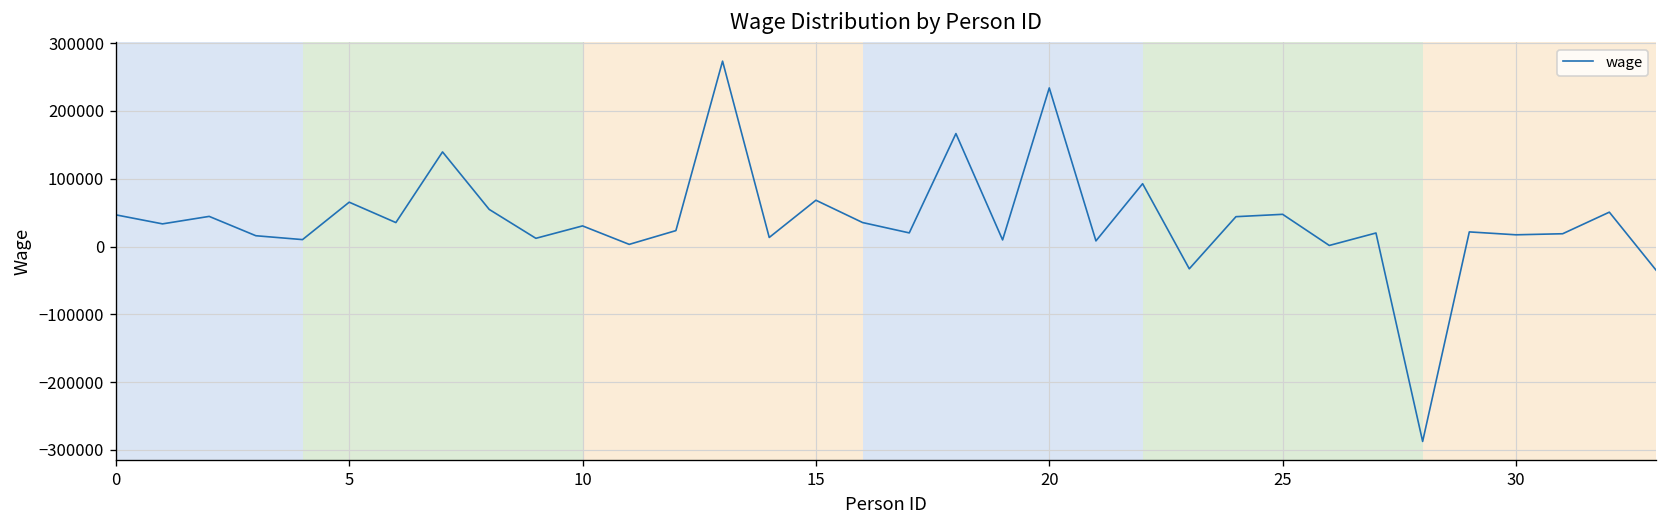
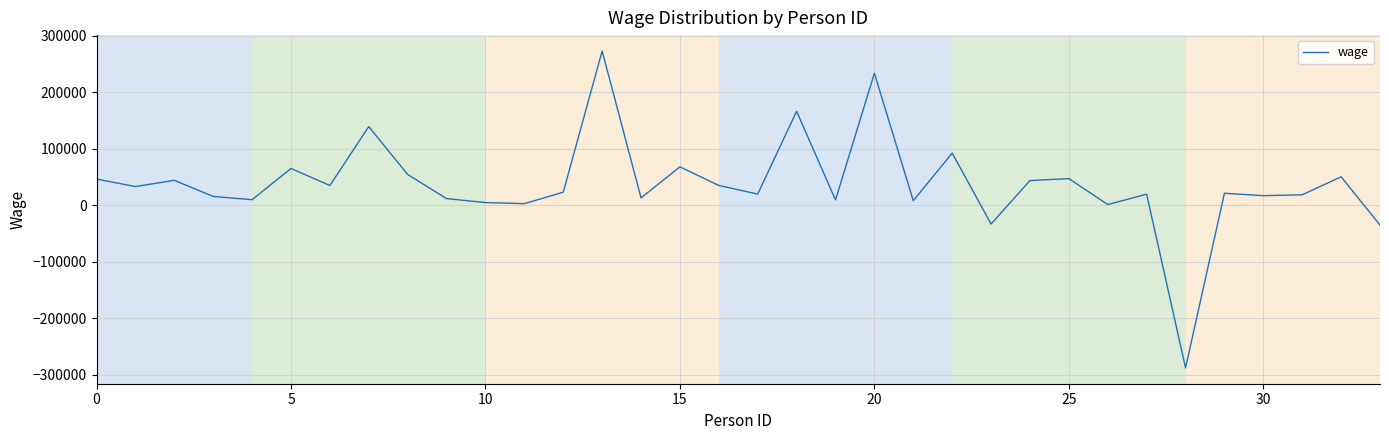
10: 30000 -> 10000
